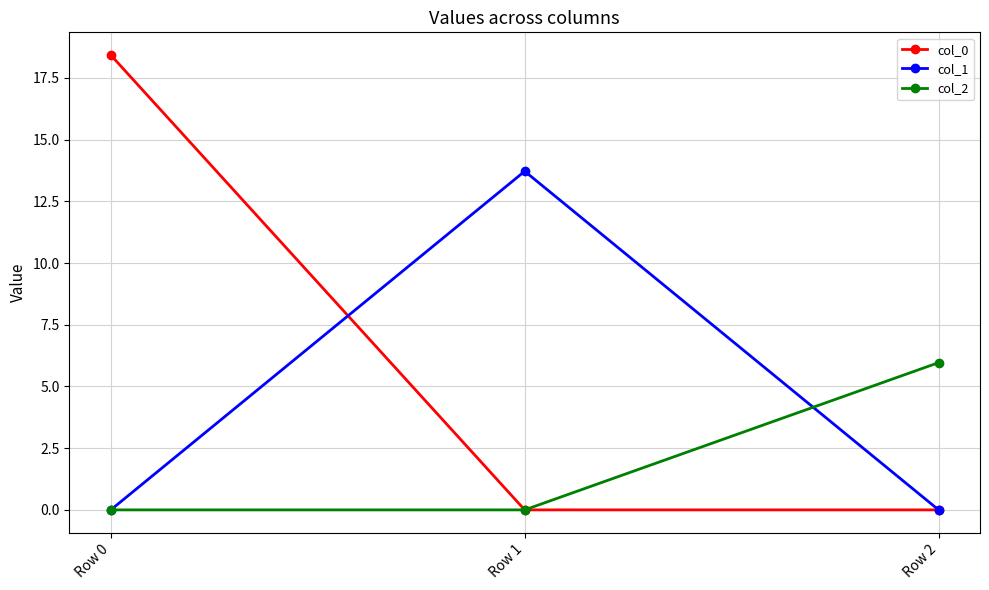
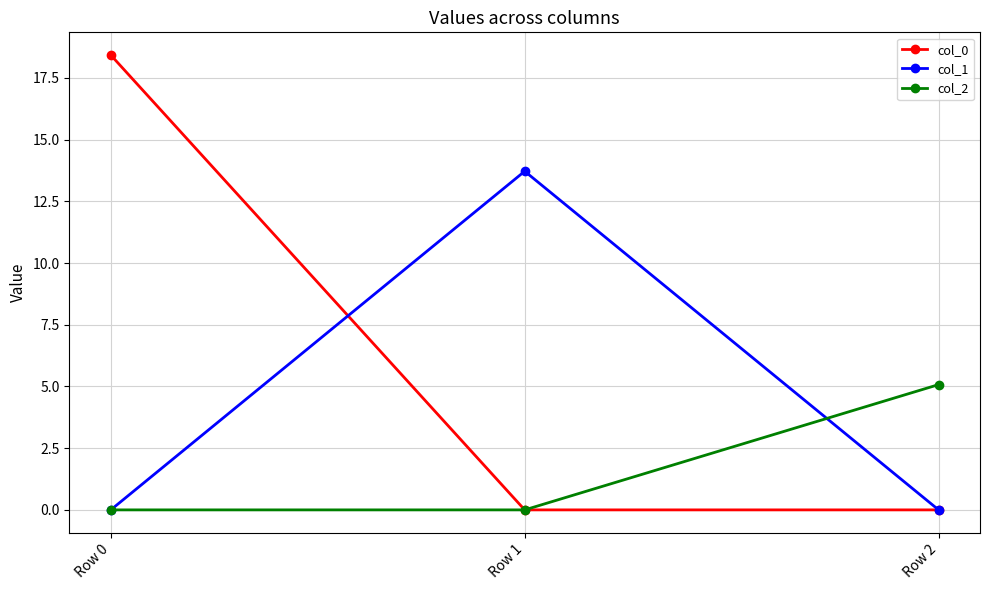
col_2, Row 2: 6.0 -> 5.1
